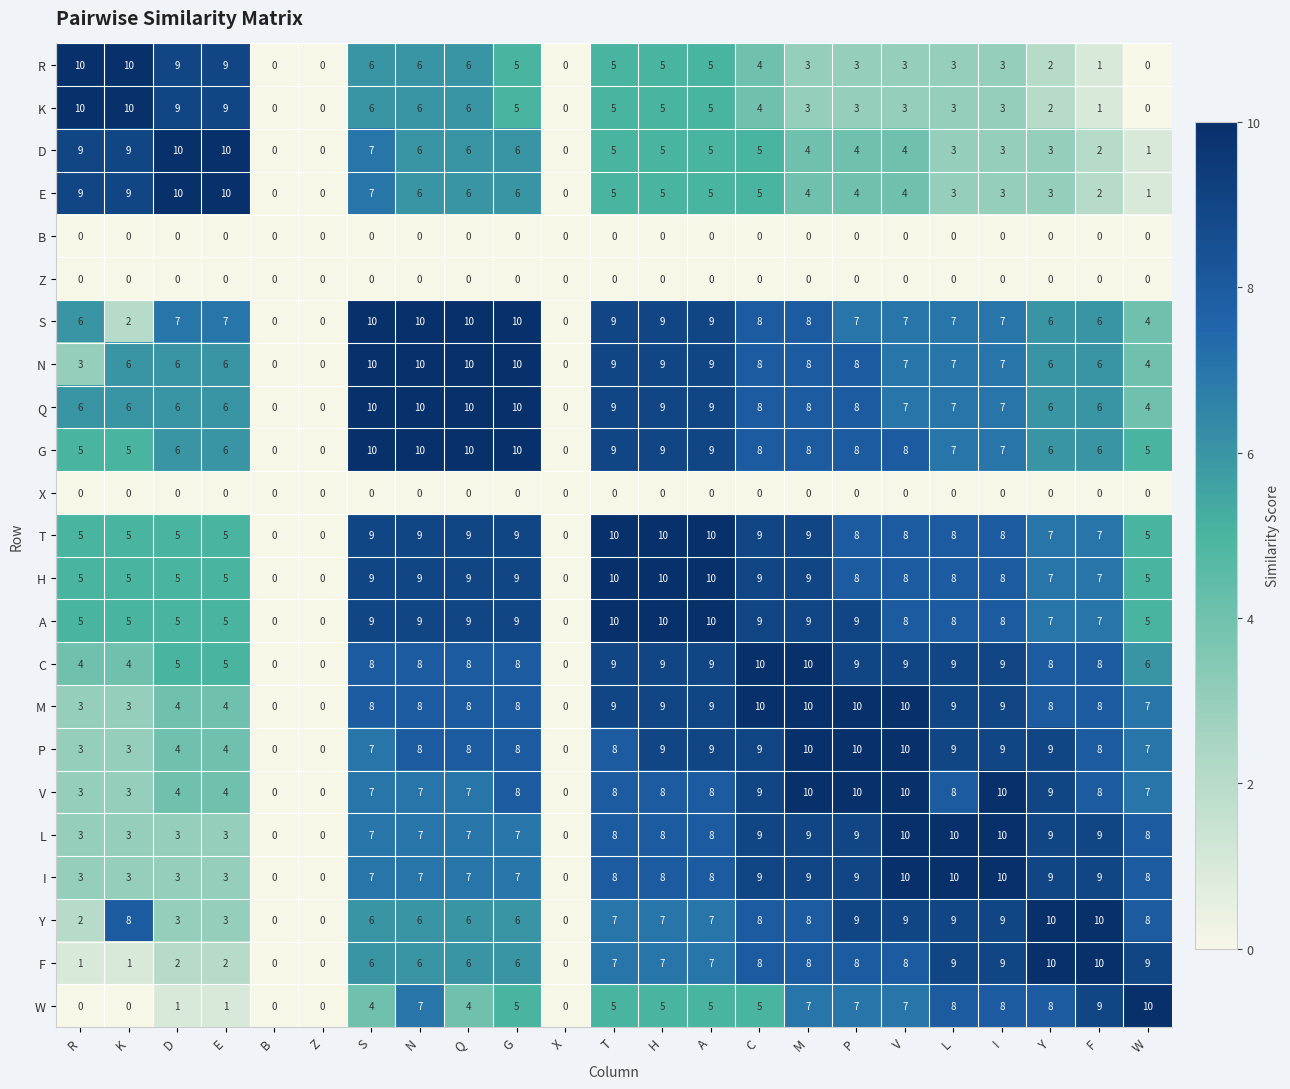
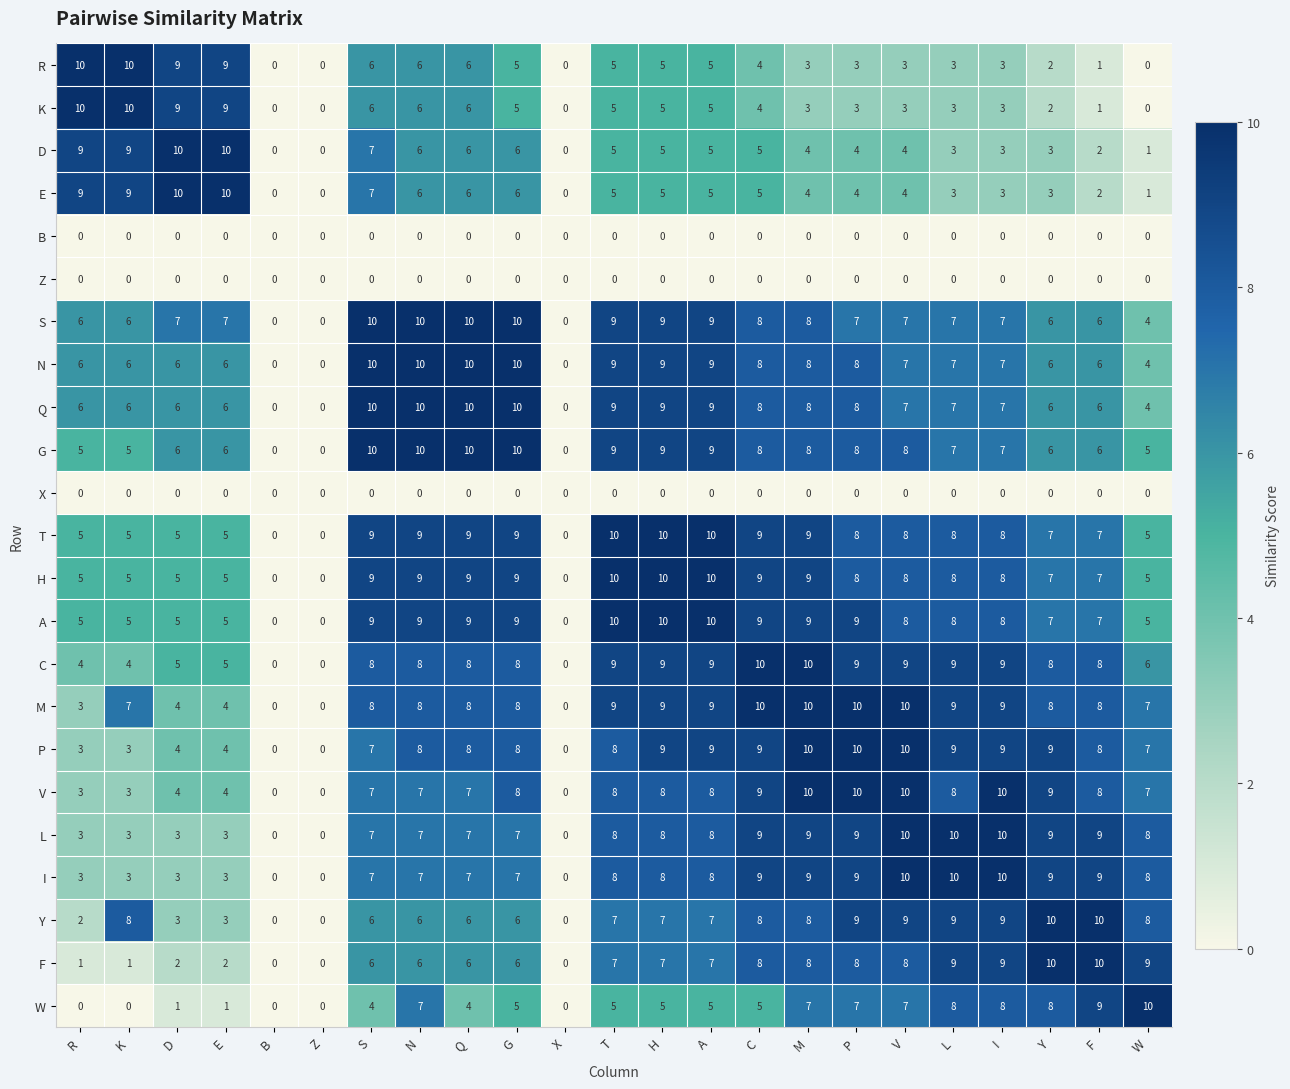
S, K: 2 -> 6
N, R: 3 -> 6
M, K: 3 -> 7
